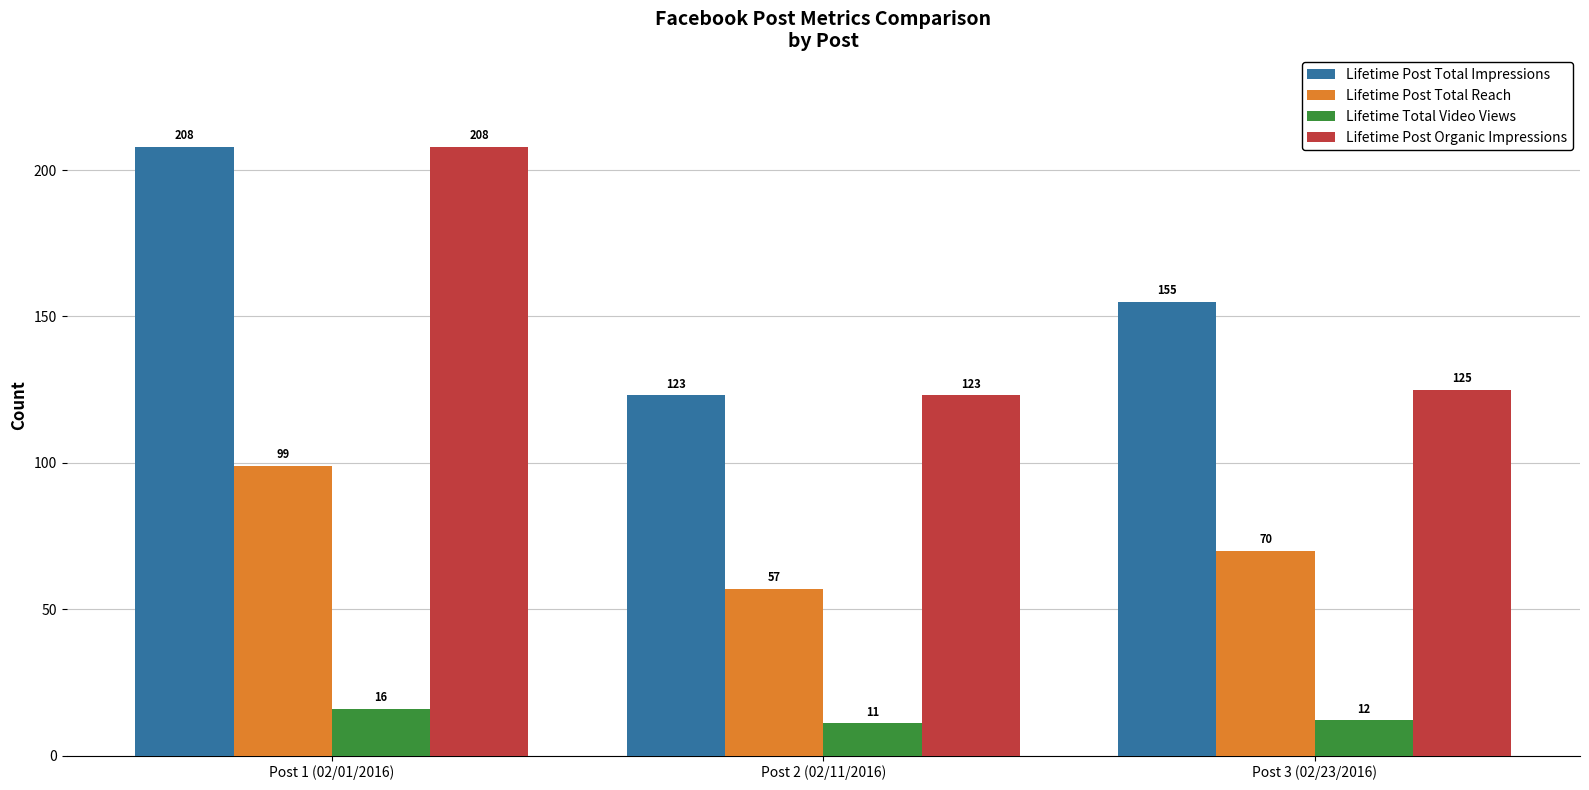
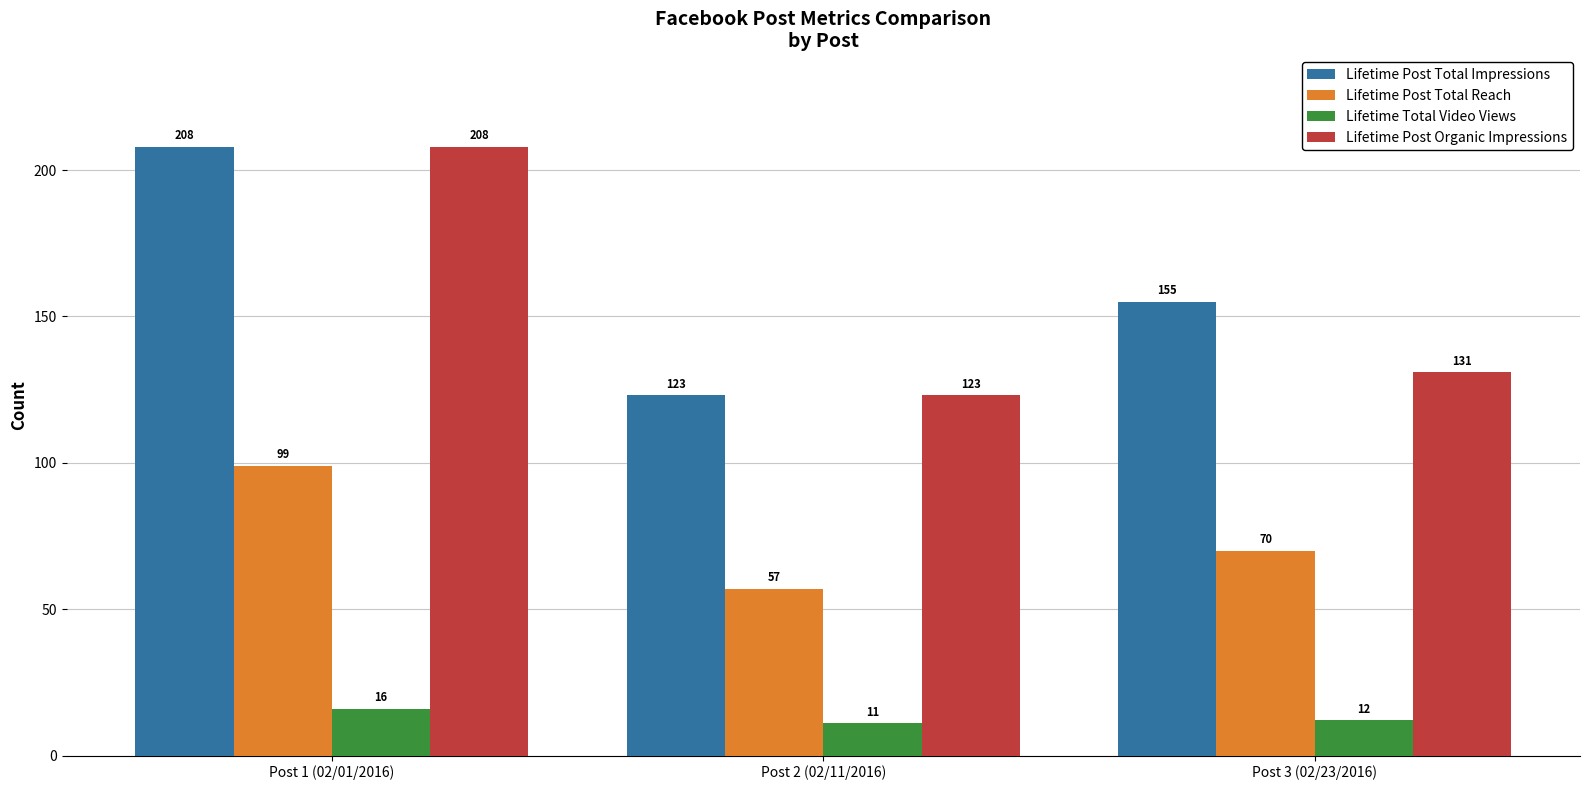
Lifetime Post Organic Impressions, Post 3 (02/23/2016): 125 -> 131
